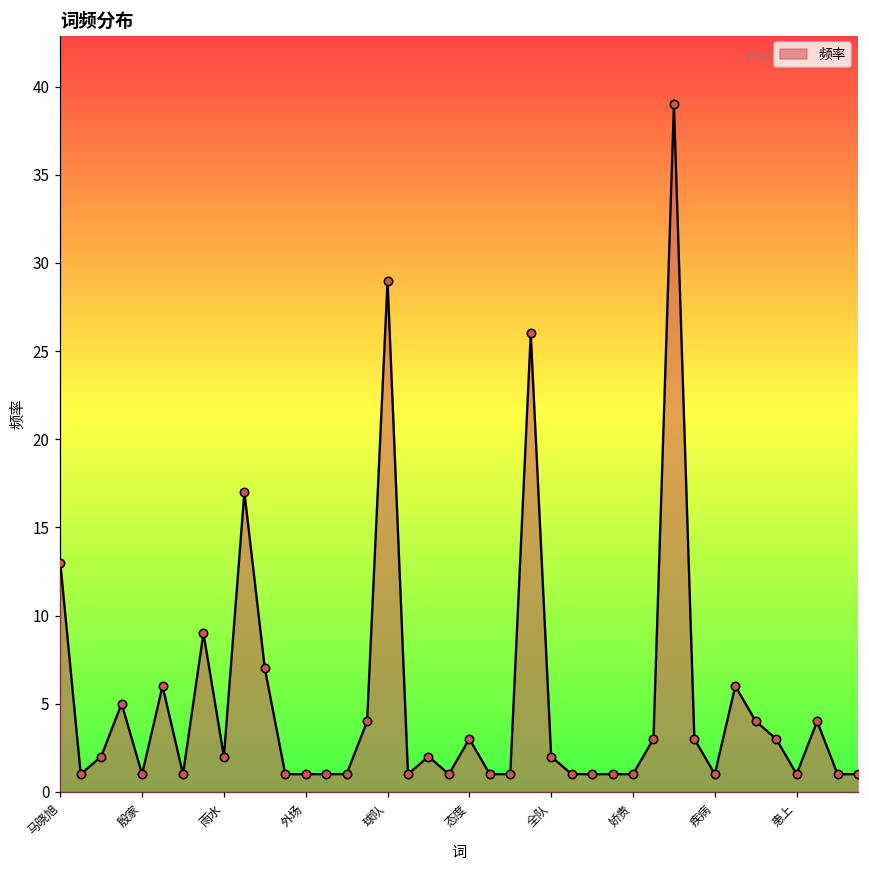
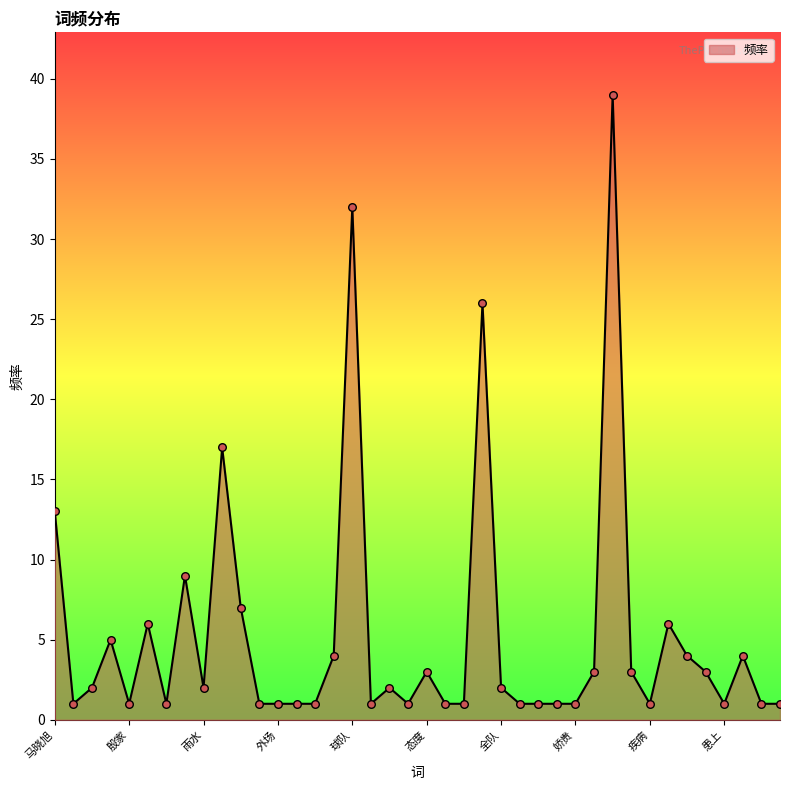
球队: 29 -> 32
